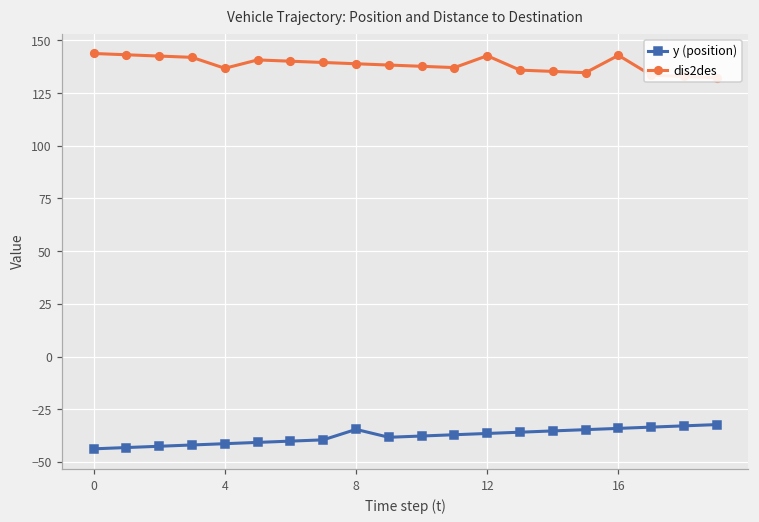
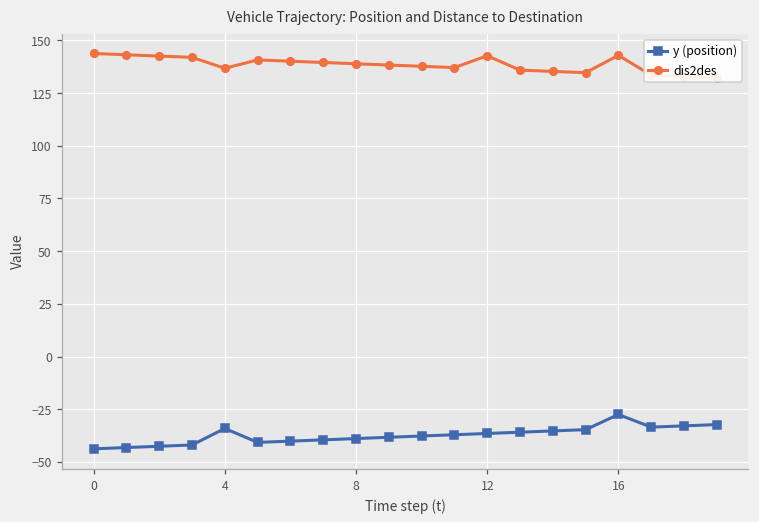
y (position), 4: -41 -> -34
y (position), 8: -35 -> -39
y (position), 16: -34 -> -27
